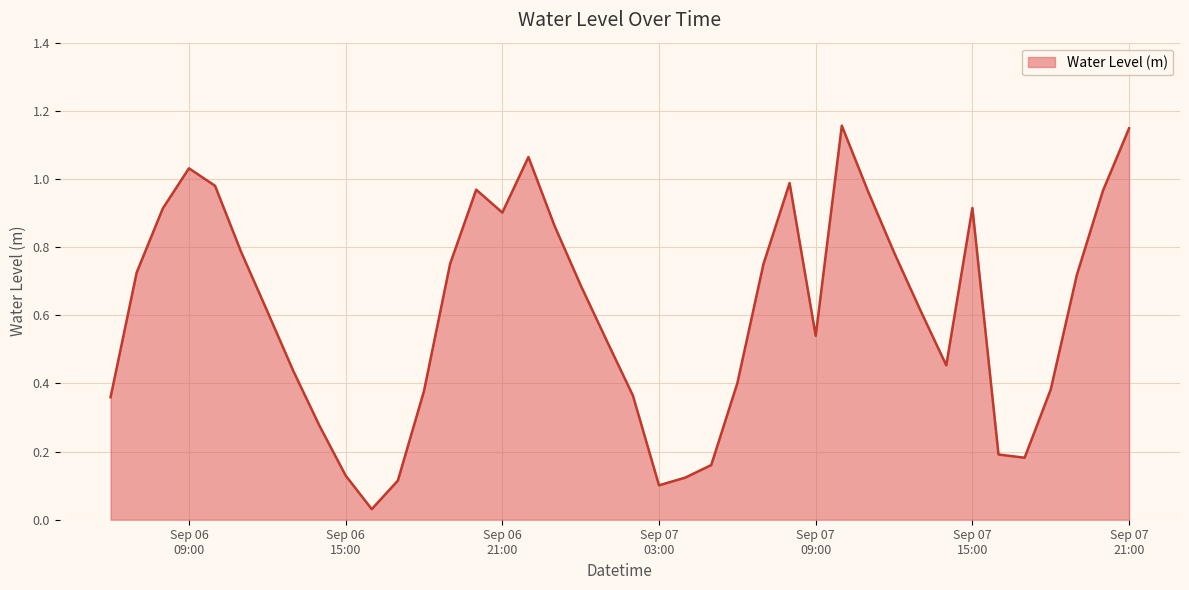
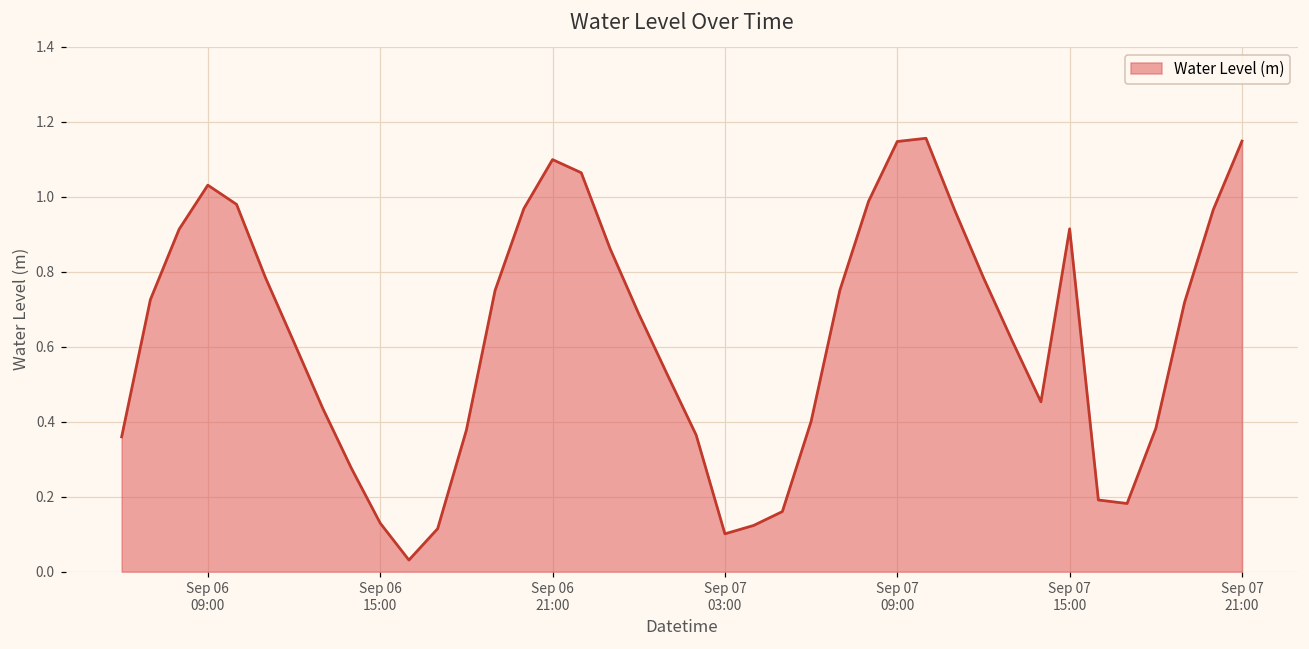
Sep 06 21:00: 0.90 -> 1.10
Sep 07 09:00: 0.54 -> 1.15
